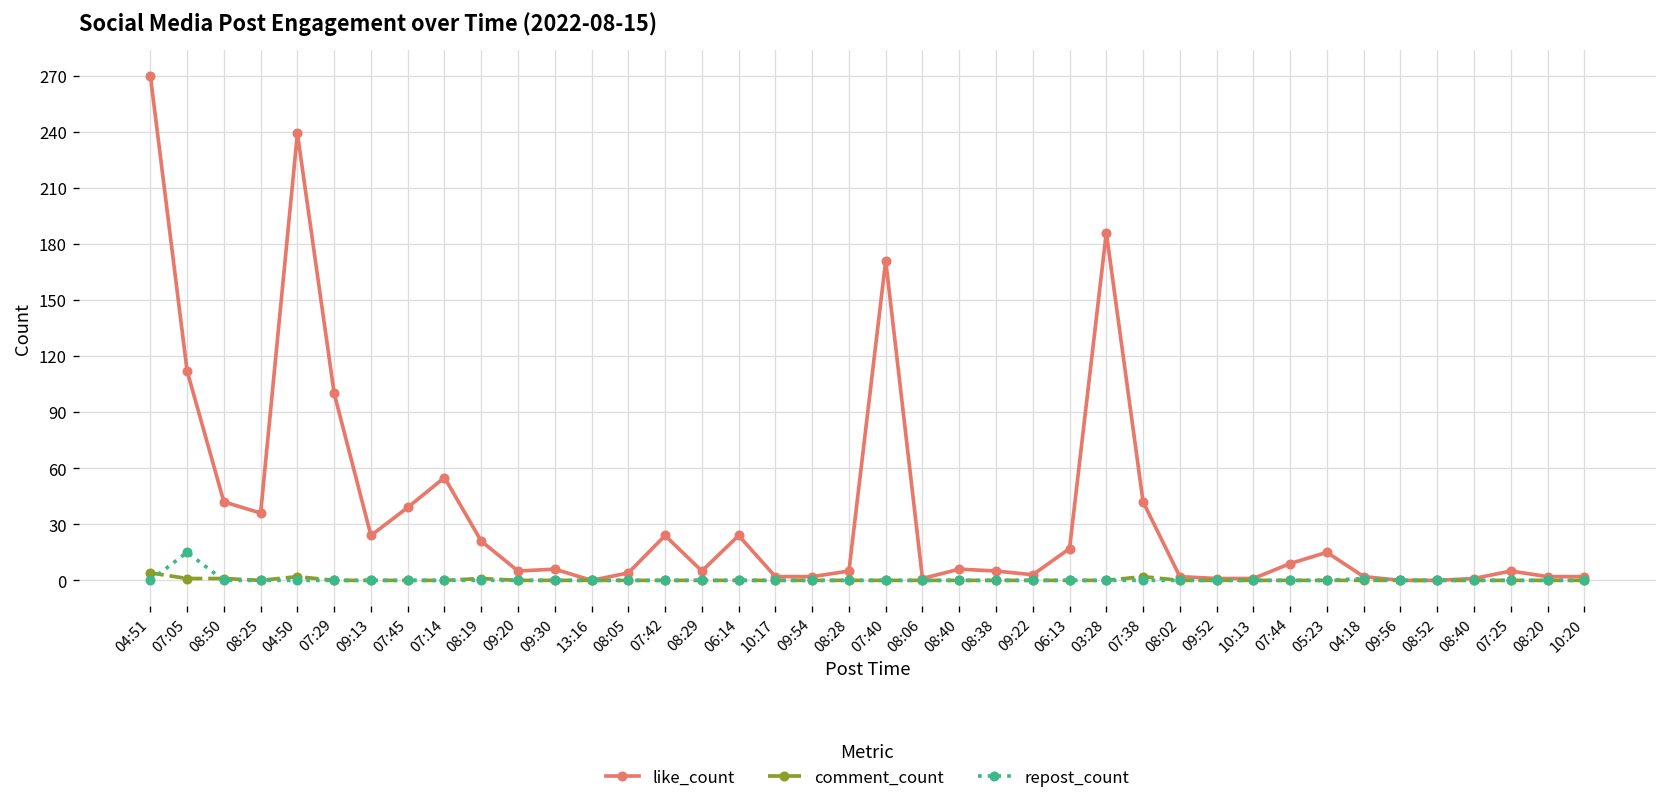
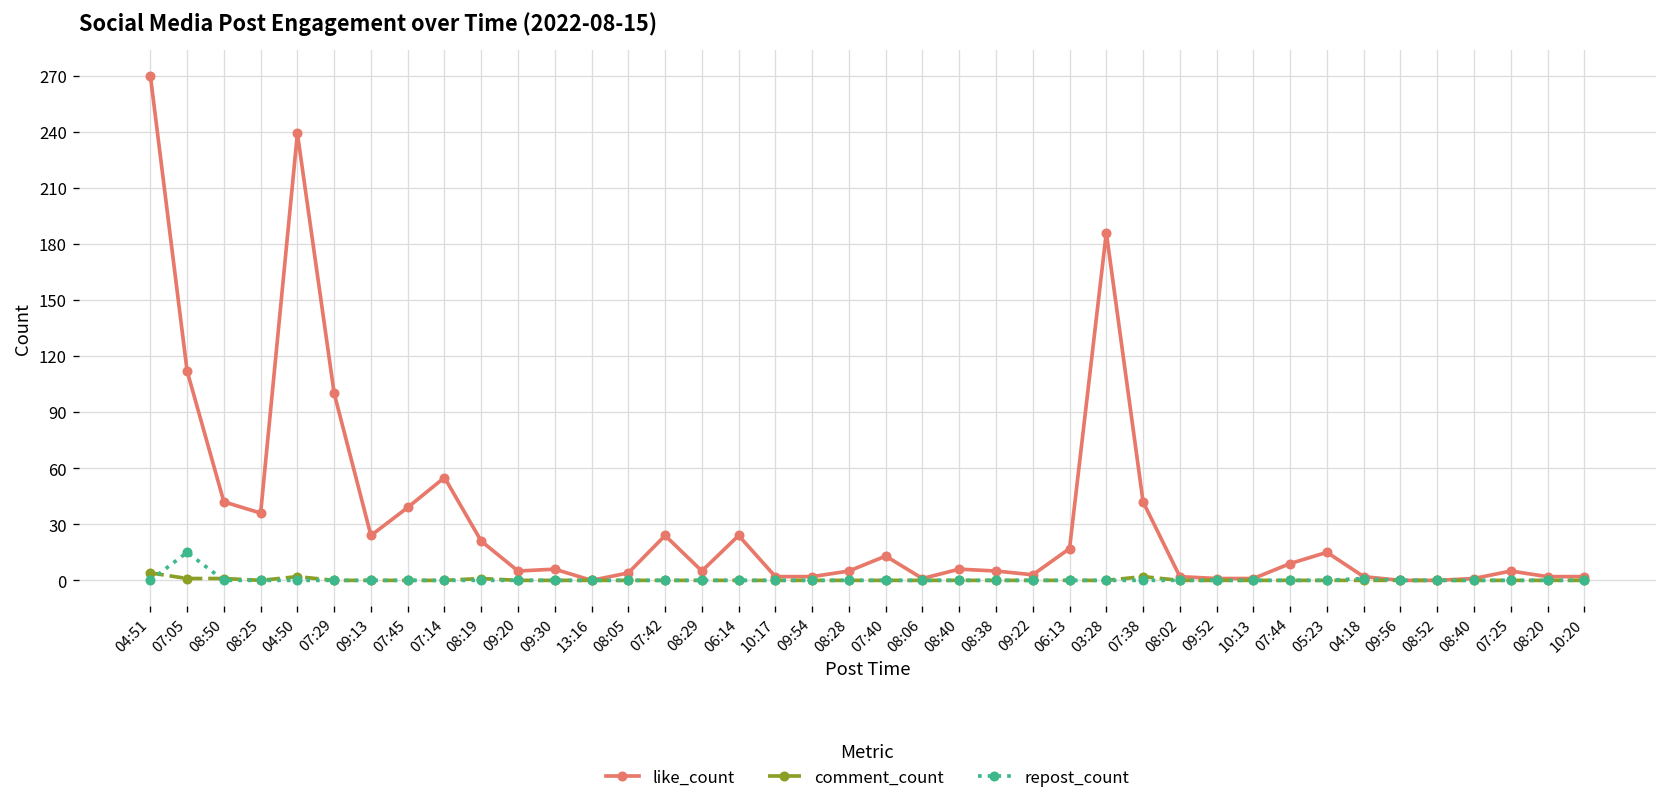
like_count, 07:40: 171 -> 13
